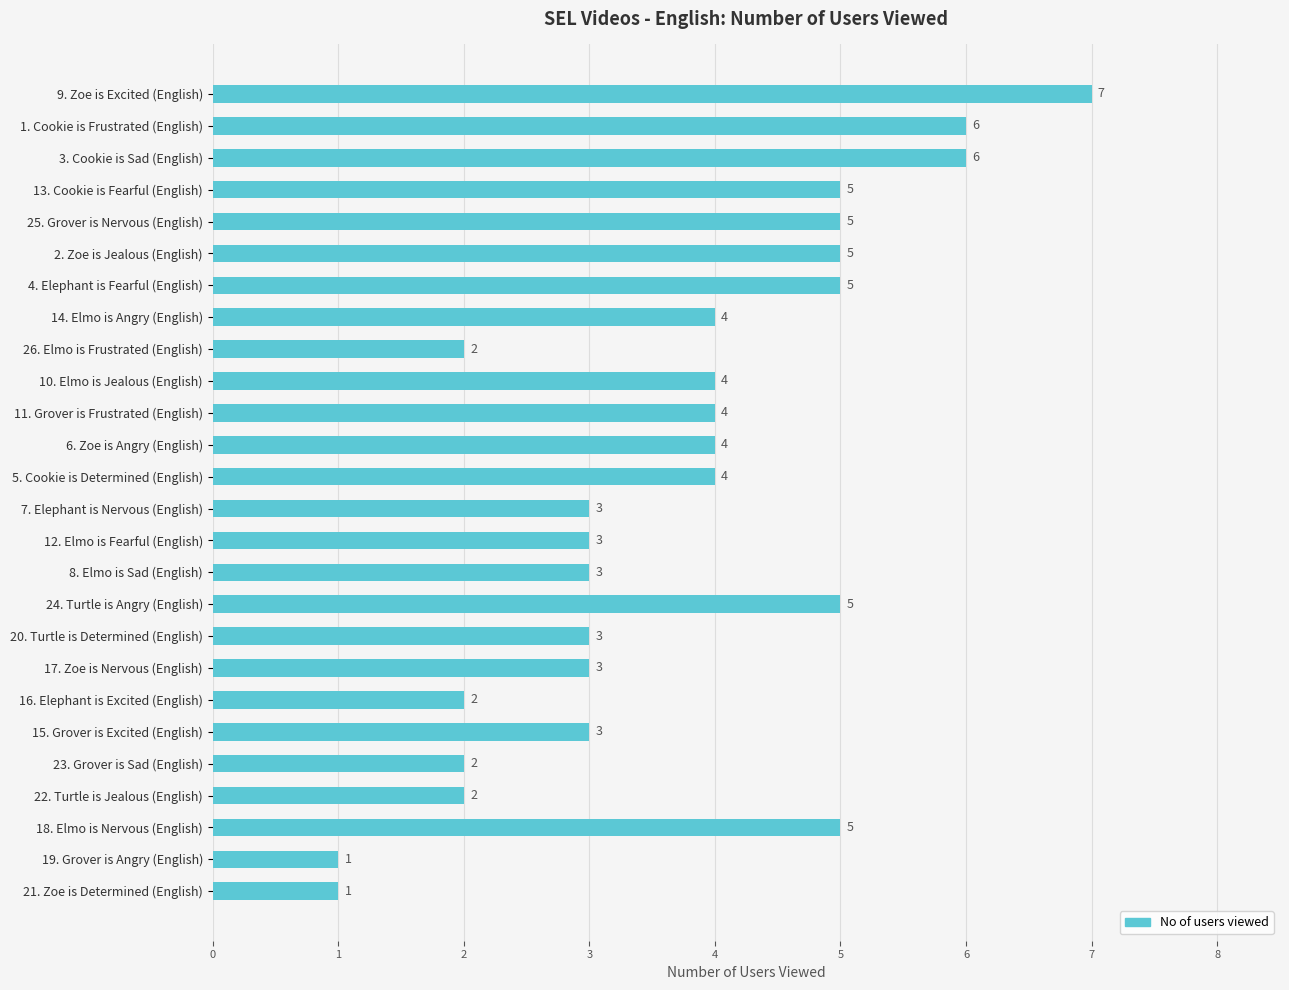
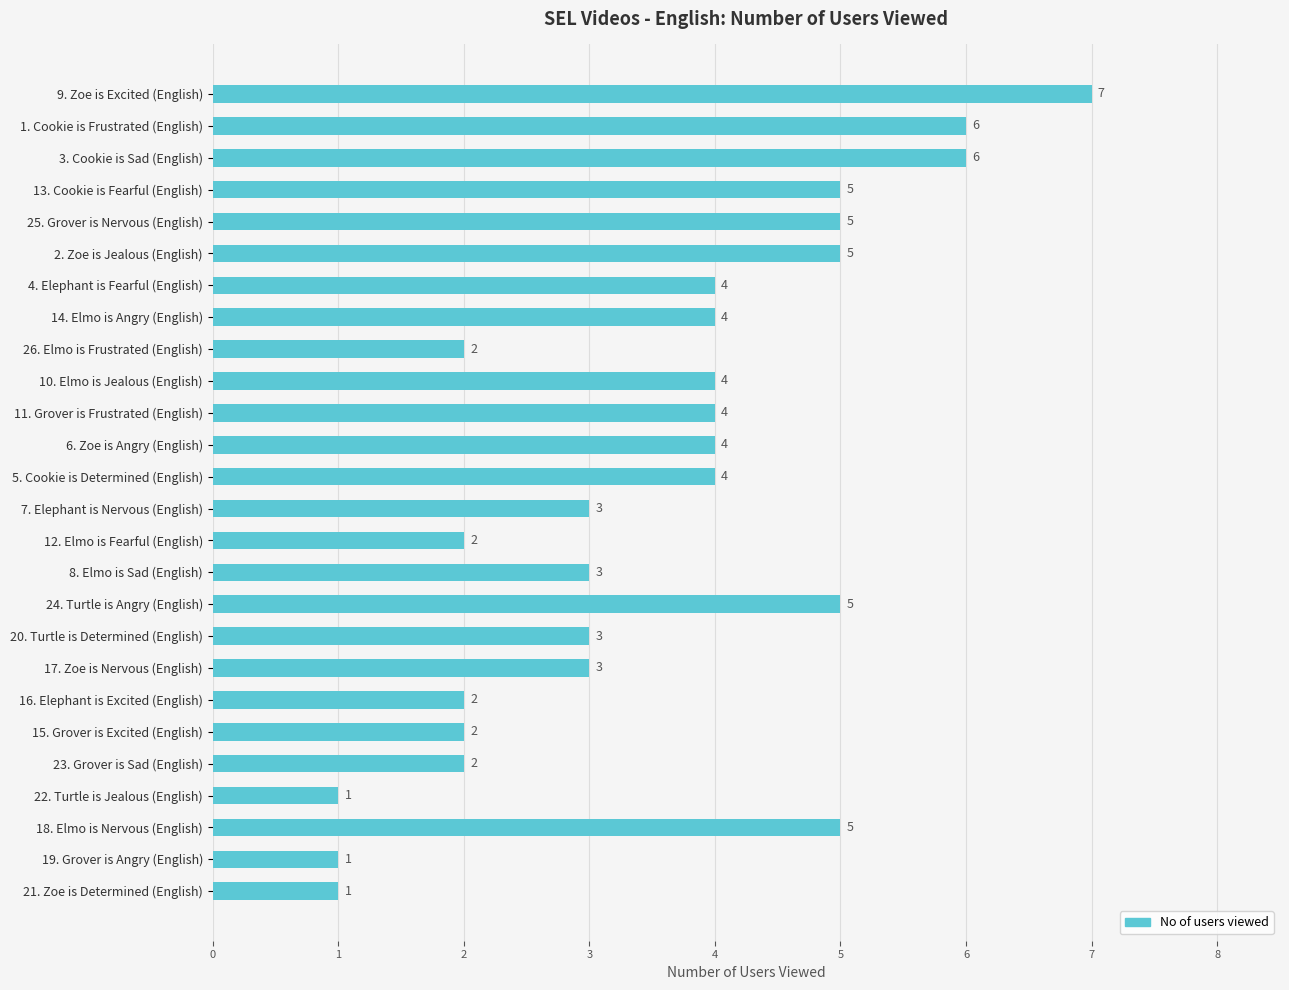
4. Elephant is Fearful (English): 5 -> 4
12. Elmo is Fearful (English): 3 -> 2
15. Grover is Excited (English): 3 -> 2
22. Turtle is Jealous (English): 2 -> 1
